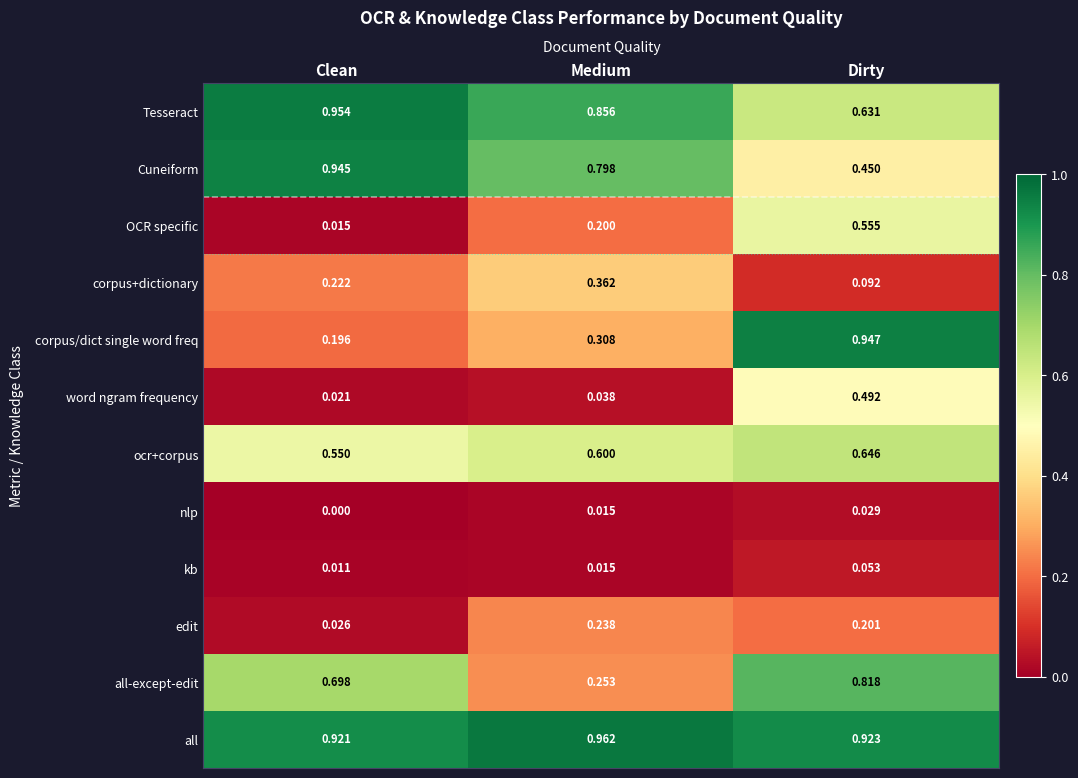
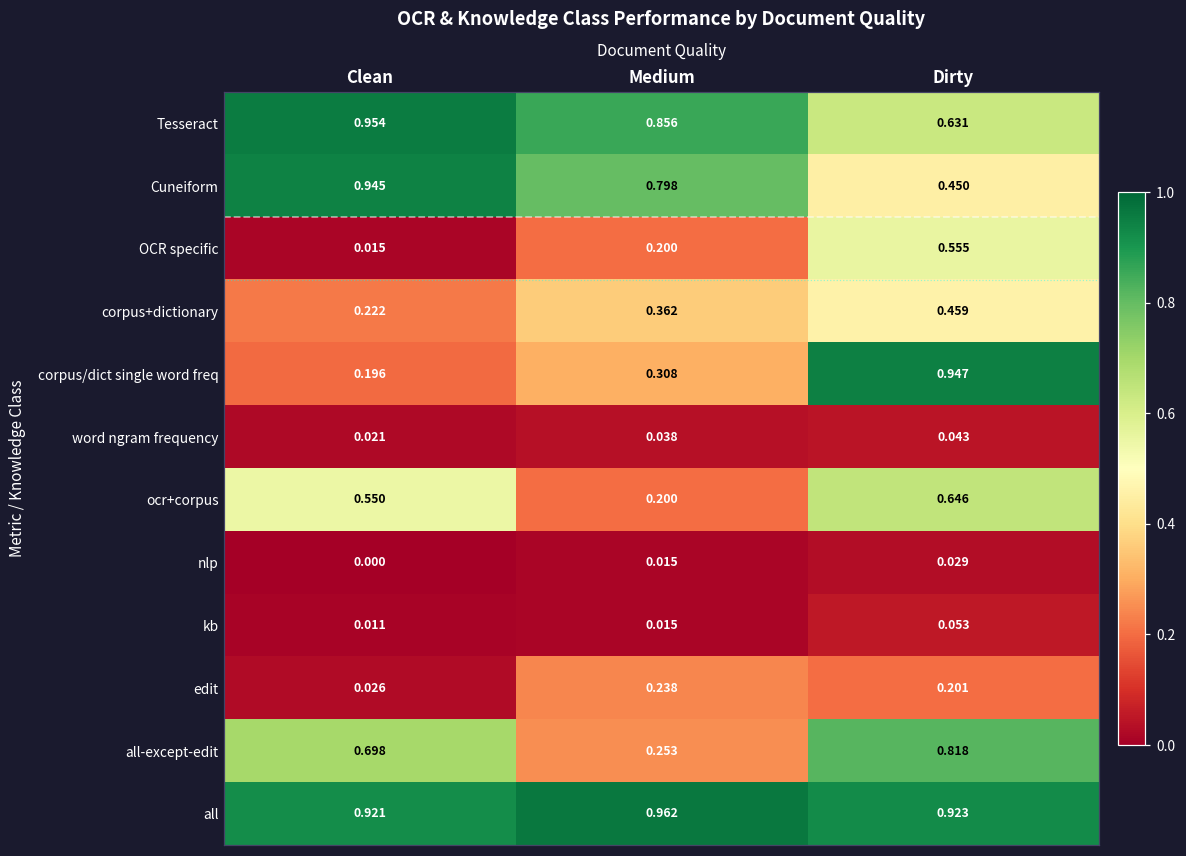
corpus+dictionary, Dirty: 0.092 -> 0.459
word ngram frequency, Dirty: 0.492 -> 0.043
ocr+corpus, Medium: 0.600 -> 0.200
